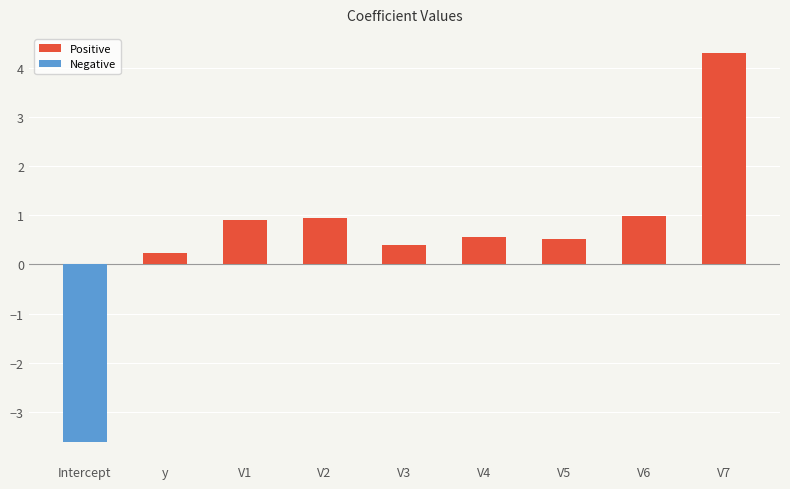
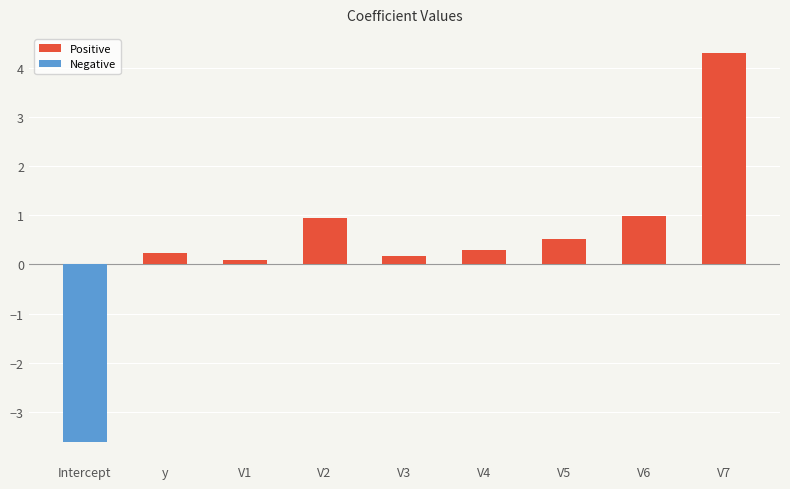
V1: 0.9 -> 0.1
V3: 0.4 -> 0.2
V4: 0.6 -> 0.3
